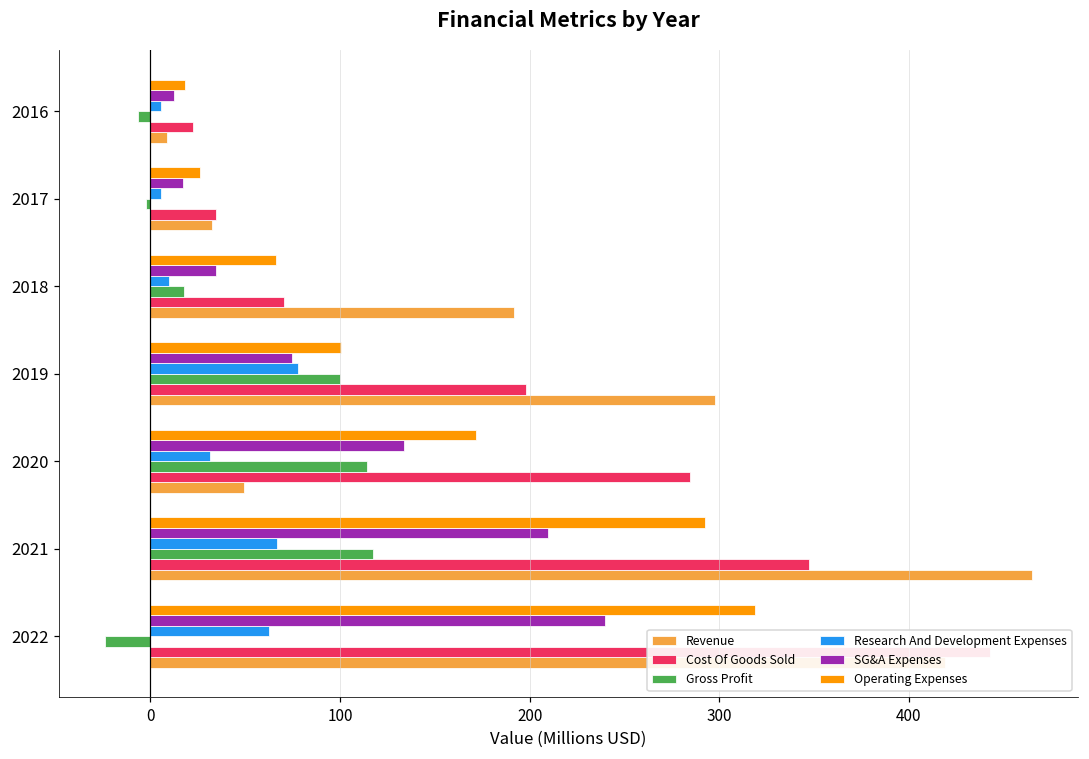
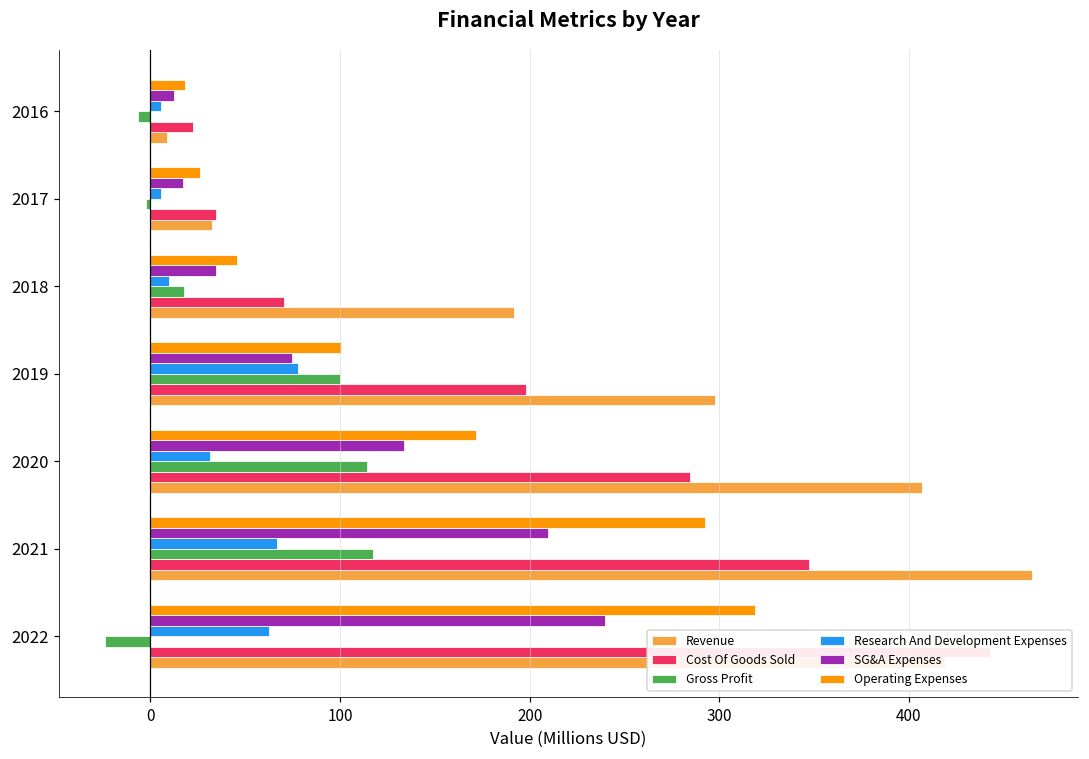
Operating Expenses, 2018: 66 -> 46
Revenue, 2020: 49 -> 407
